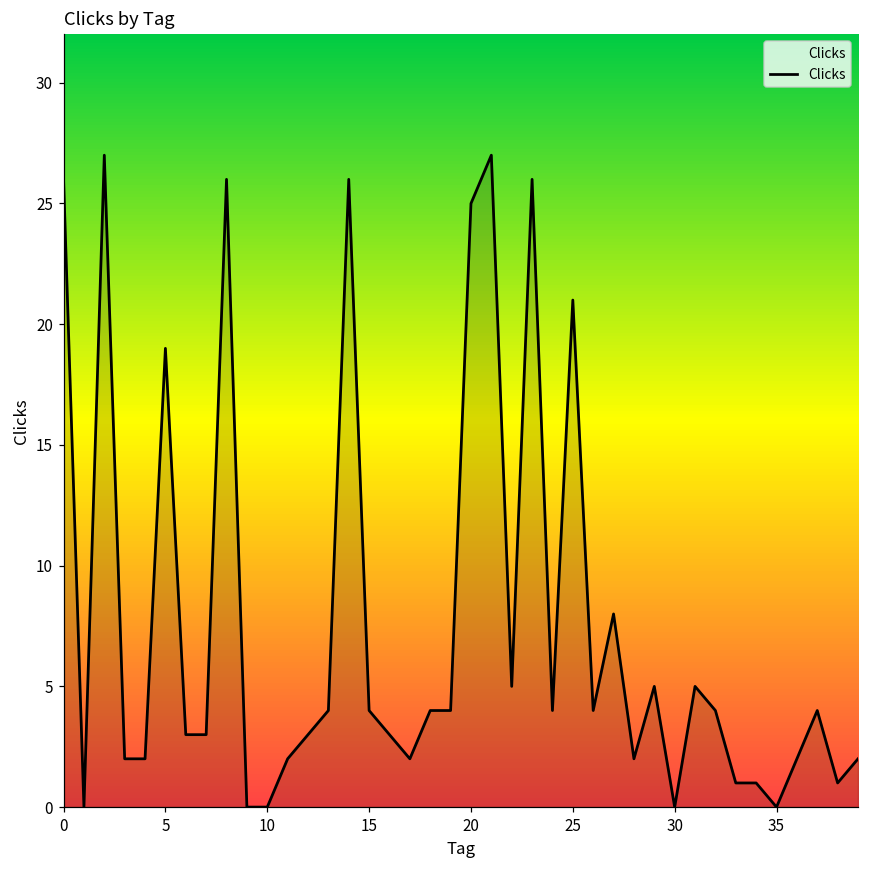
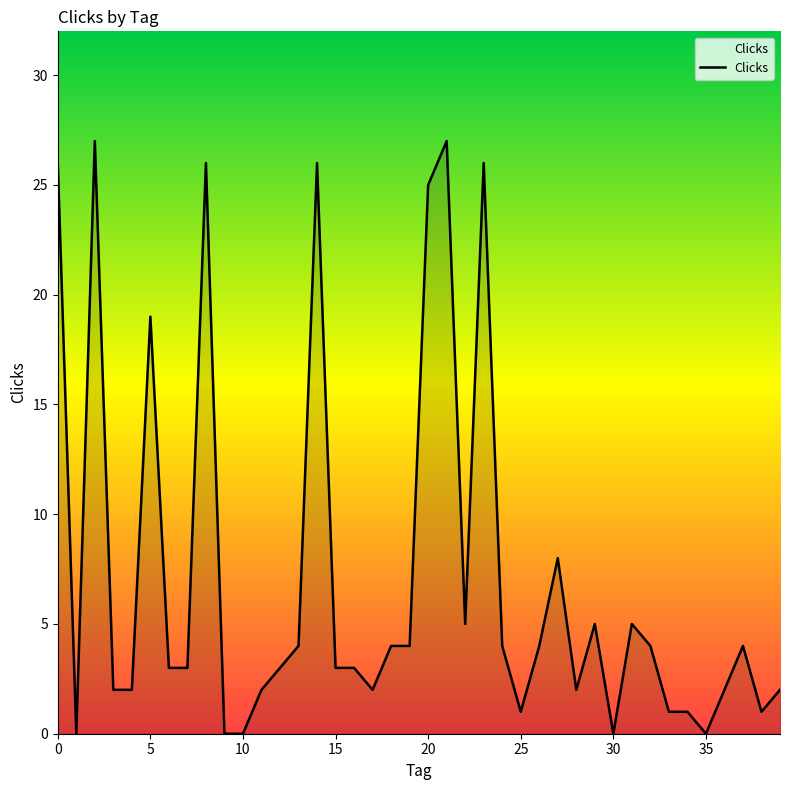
15: 4 -> 3
25: 21 -> 1
